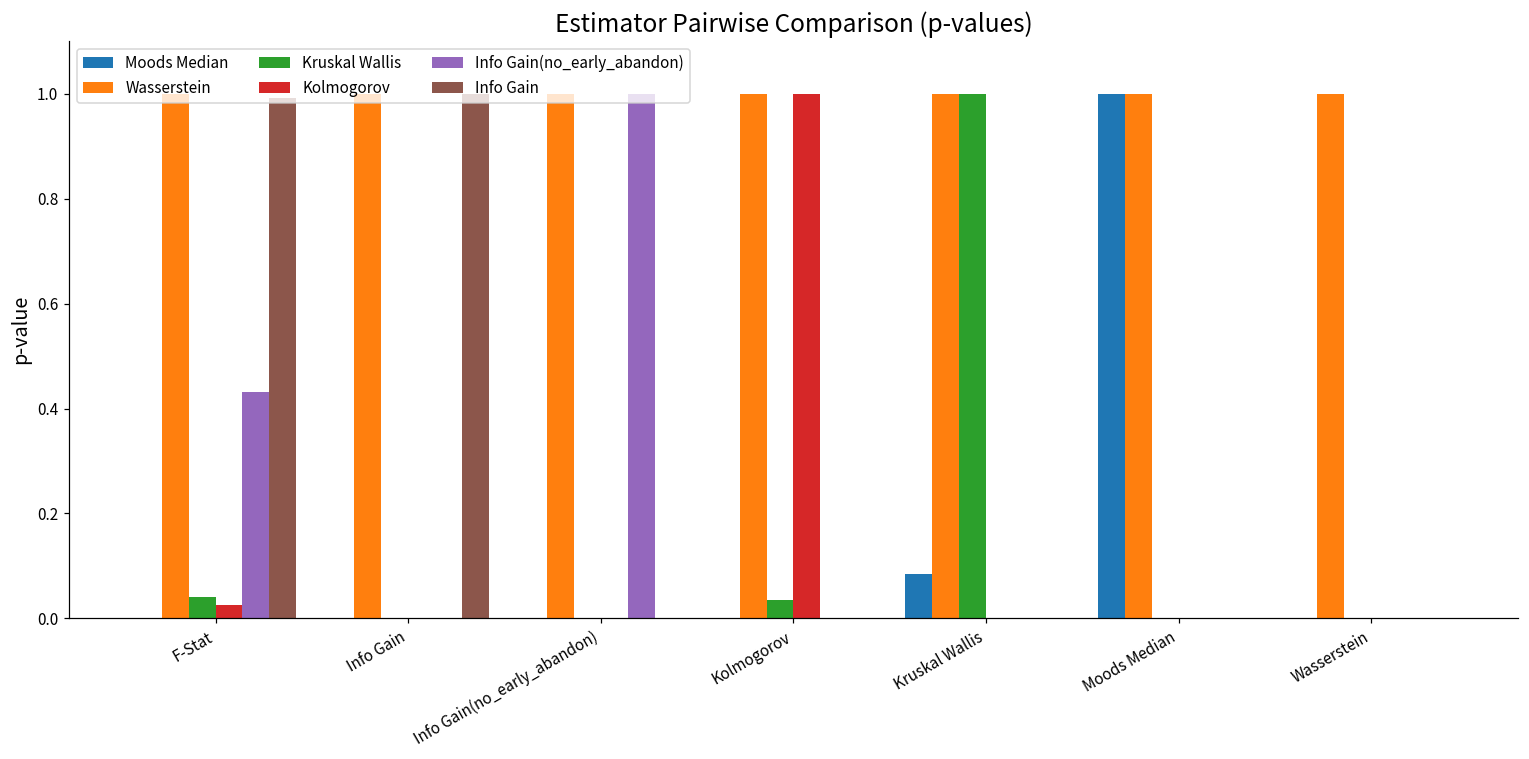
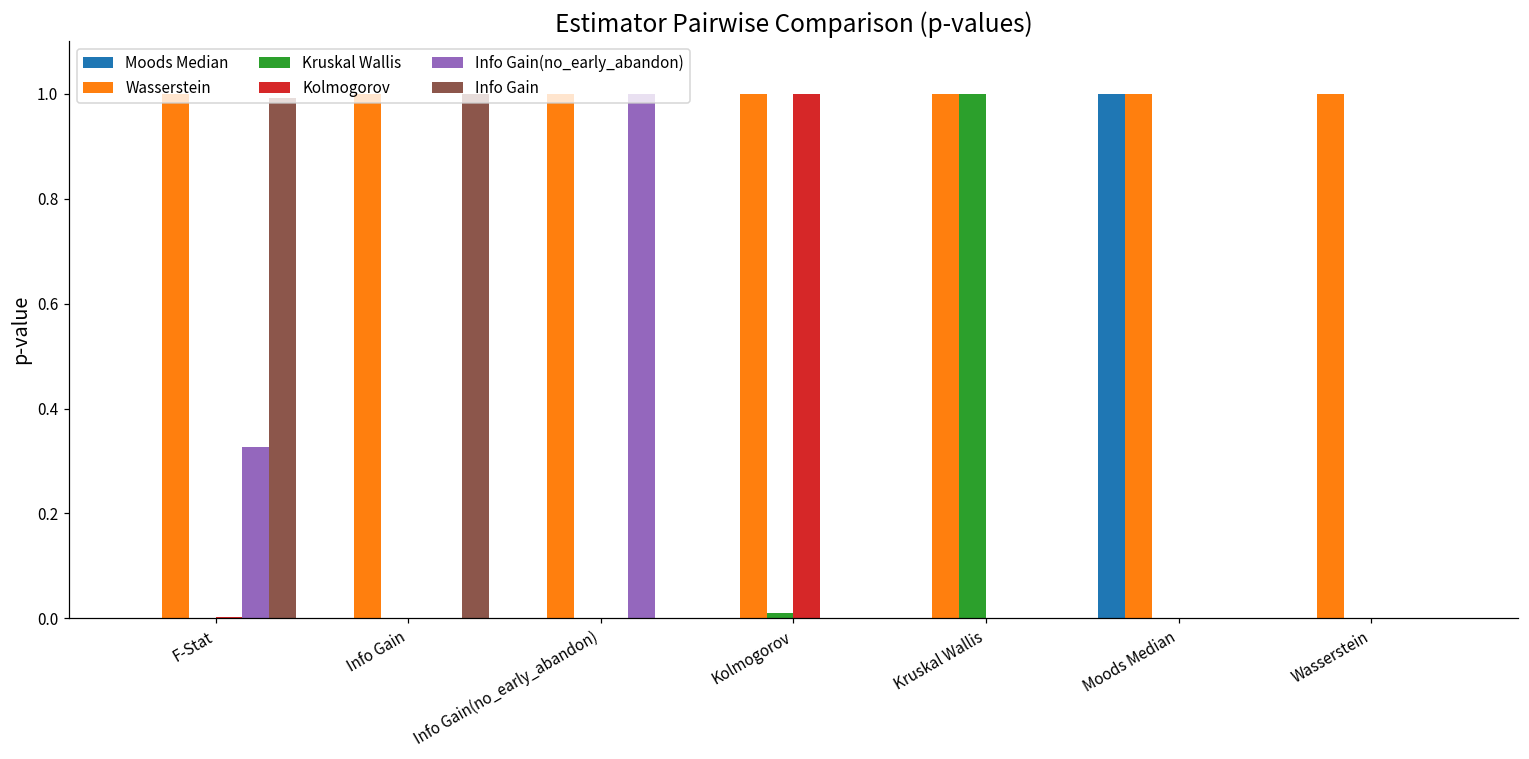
Kruskal Wallis, F-Stat: 0.04 -> 0.00
Kolmogorov, F-Stat: 0.03 -> 0.00
Info Gain(no_early_abandon), F-Stat: 0.43 -> 0.33
Kruskal Wallis, Kolmogorov: 0.03 -> 0.01
Moods Median, Kruskal Wallis: 0.09 -> 0.00
